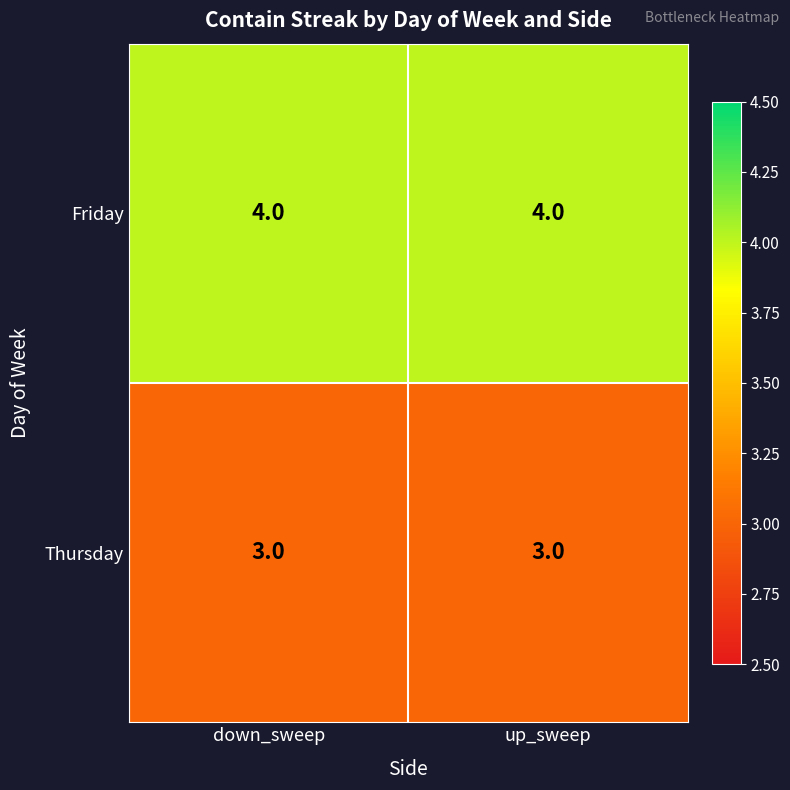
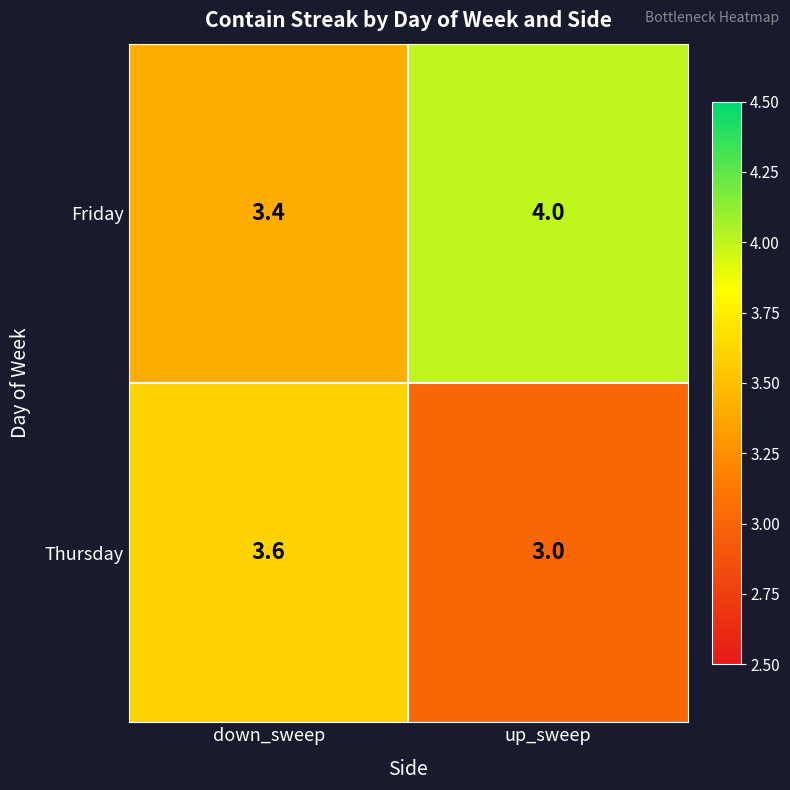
Friday, down_sweep: 4.0 -> 3.4
Thursday, down_sweep: 3.0 -> 3.6
